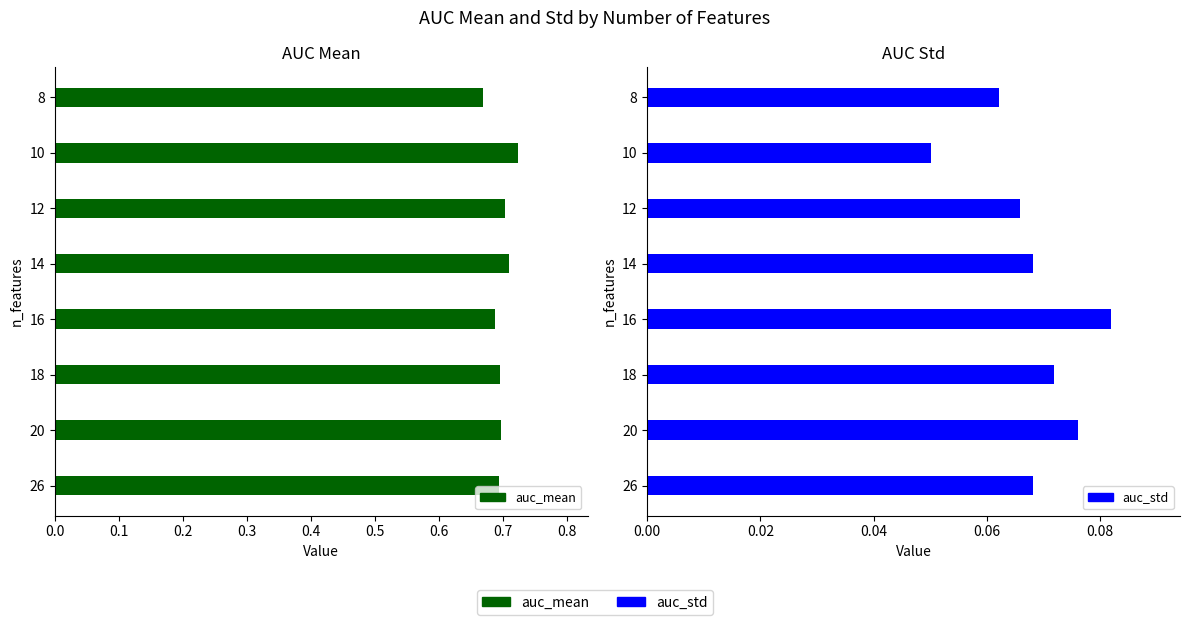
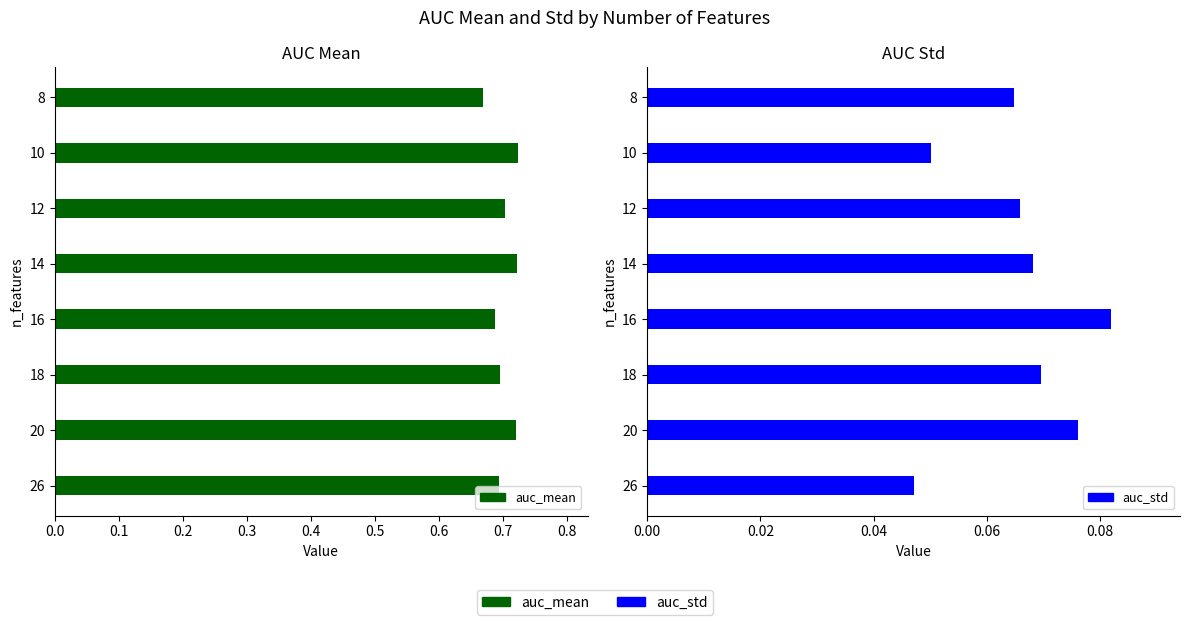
AUC Mean, 14: 0.71 -> 0.72
AUC Mean, 20: 0.70 -> 0.72
AUC Std, 8: 0.062 -> 0.065
AUC Std, 18: 0.072 -> 0.070
AUC Std, 26: 0.068 -> 0.047
